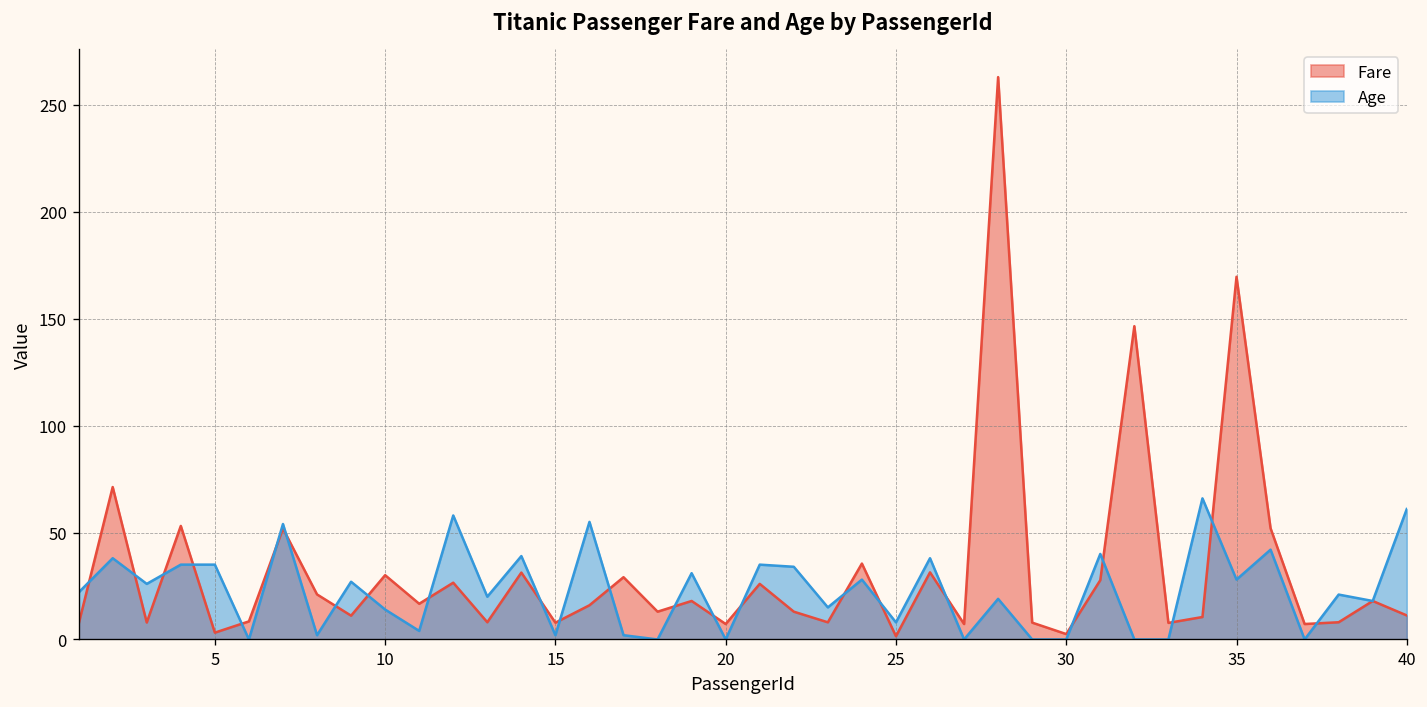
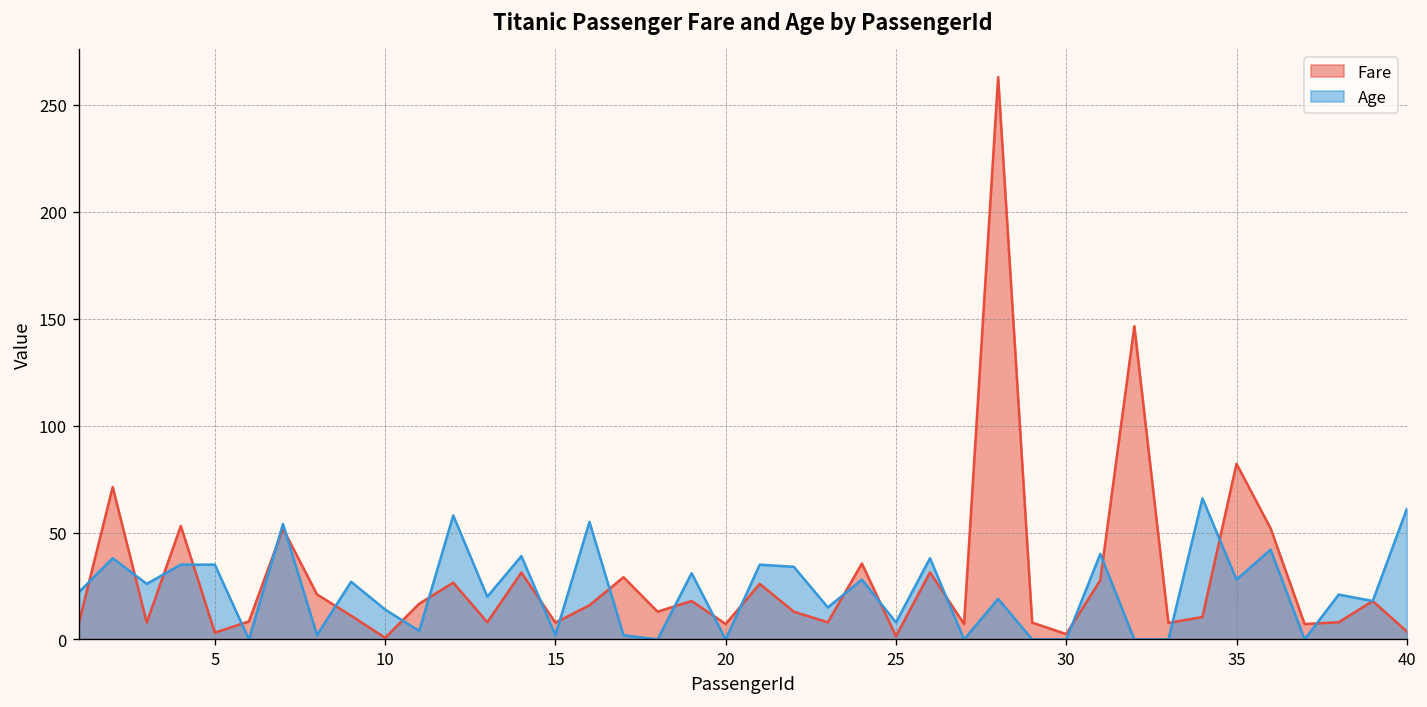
Fare, 10: 30 -> 1
Fare, 35: 170 -> 82
Fare, 40: 11 -> 4
